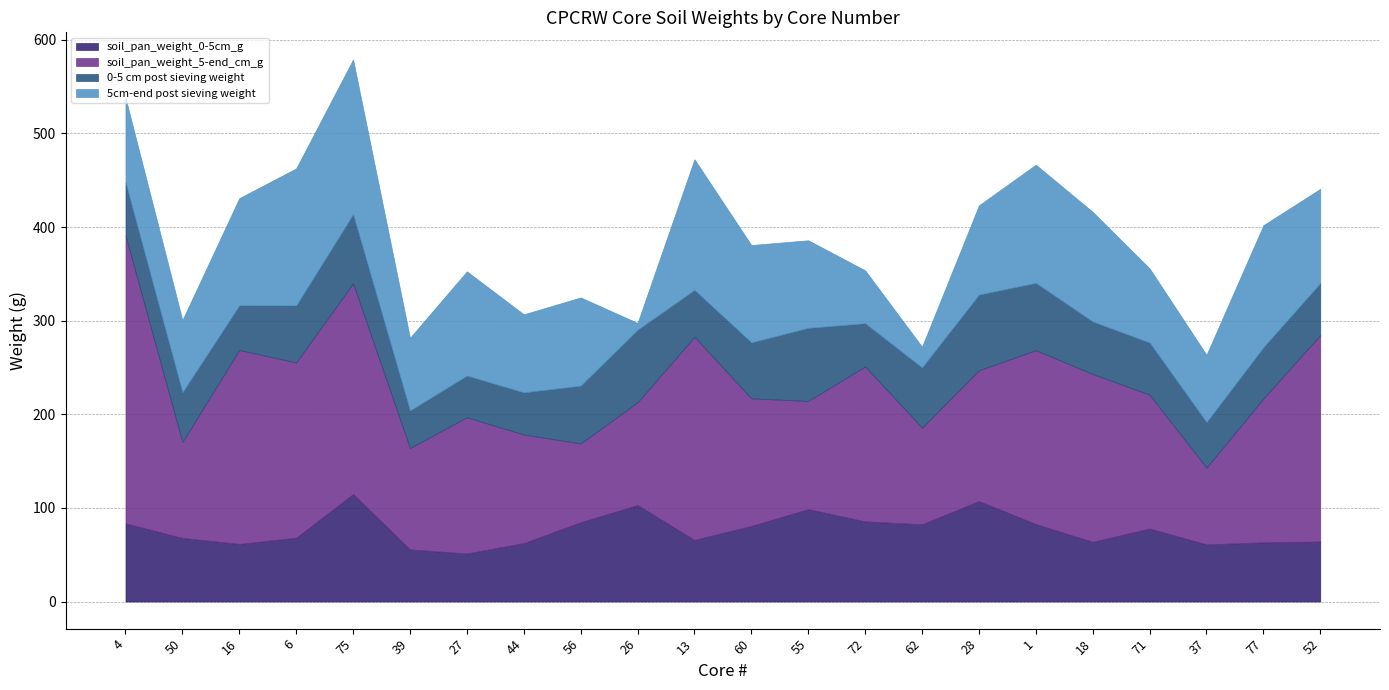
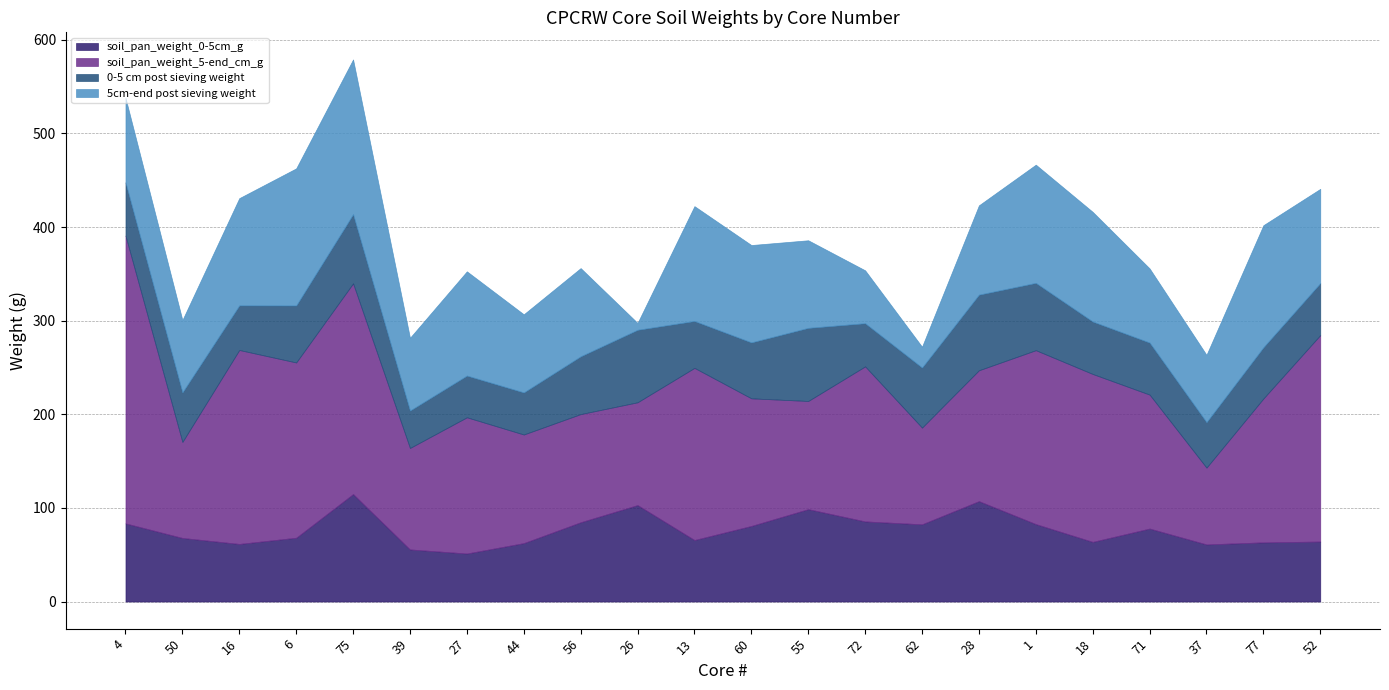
soil_pan_weight_5-end_cm_g, 56: 80 -> 120
soil_pan_weight_5-end_cm_g, 13: 220 -> 180
5cm-end post sieving weight, 13: 140 -> 120
